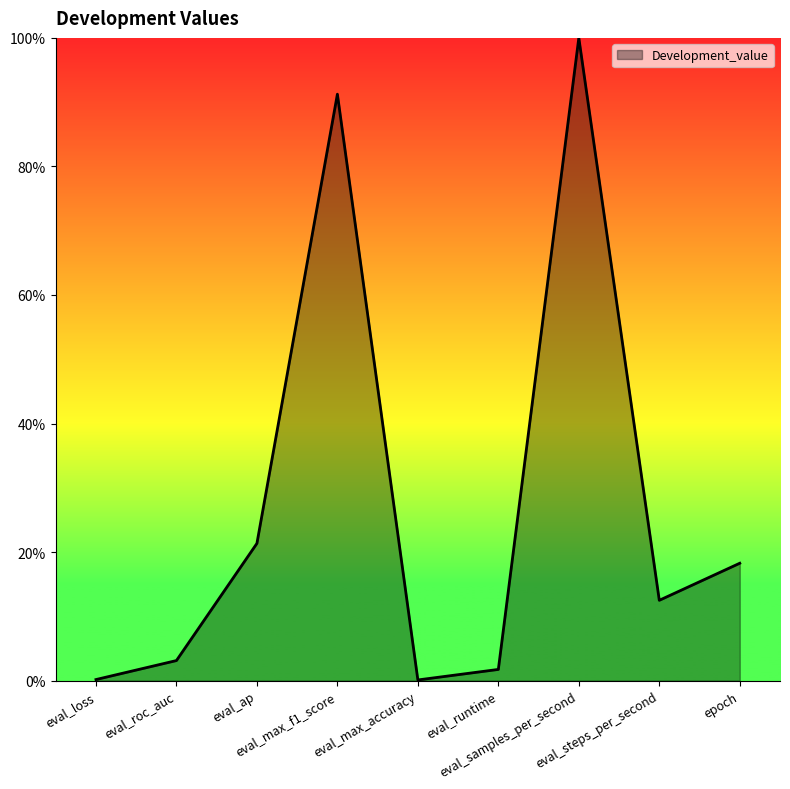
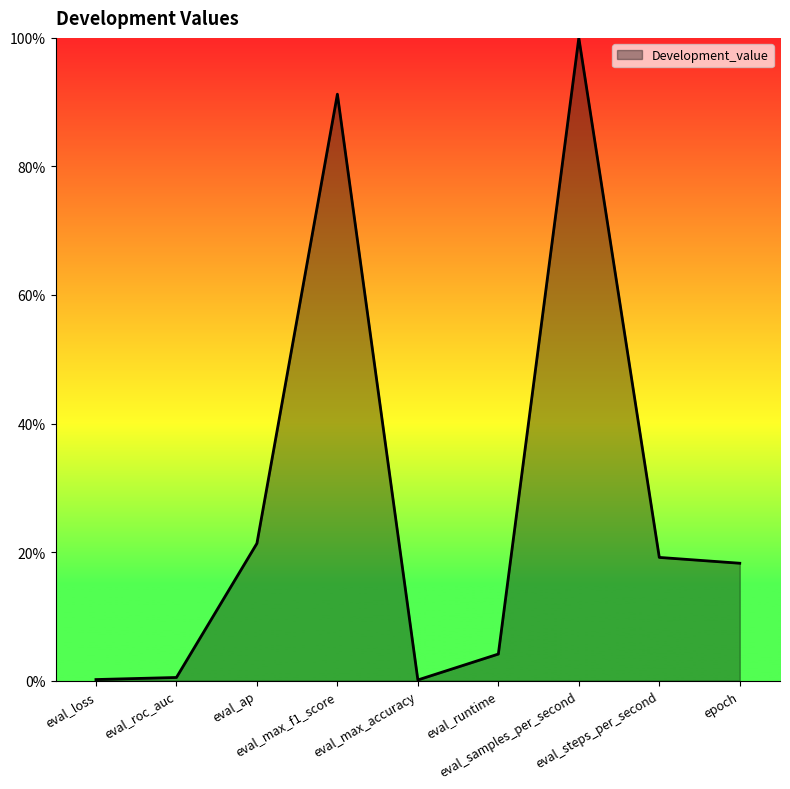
eval_roc_auc: 3% -> 0%
eval_runtime: 2% -> 4%
eval_steps_per_second: 13% -> 19%
